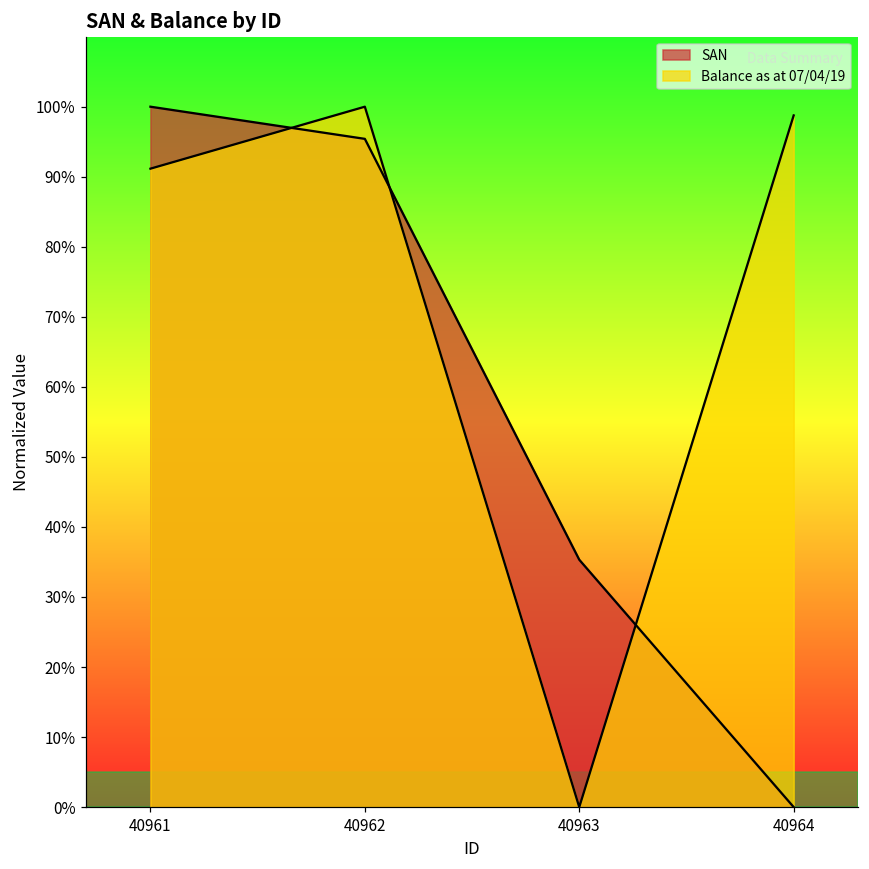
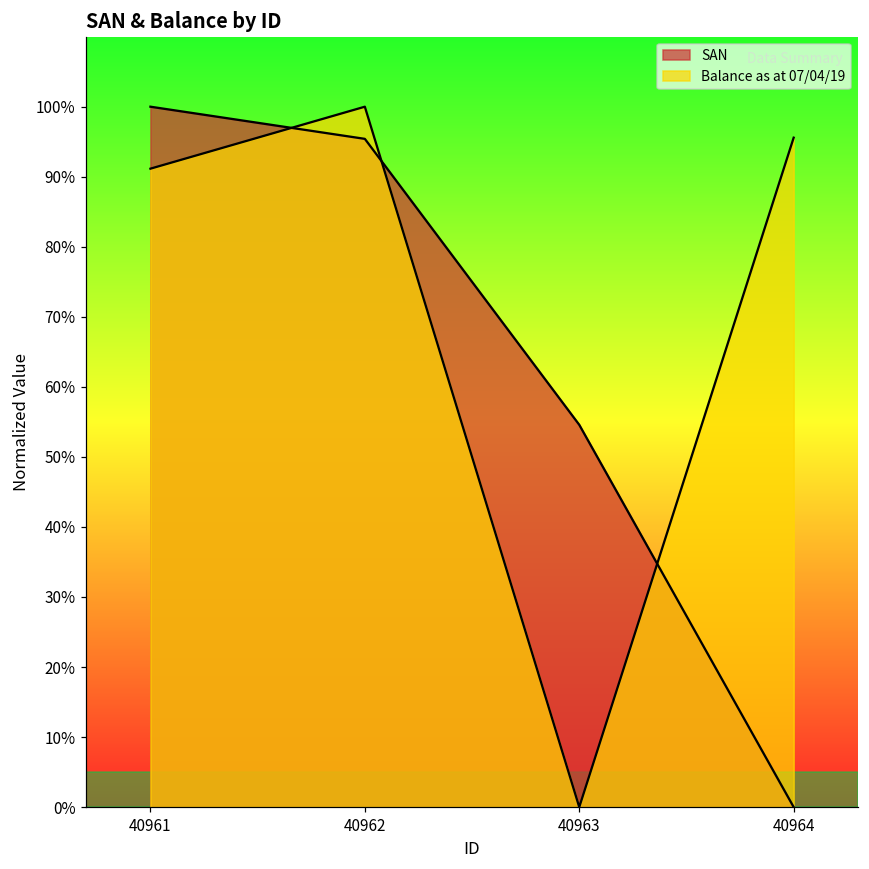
SAN, 40963: 35% -> 55%
Balance as at 07/04/19, 40964: 99% -> 96%
